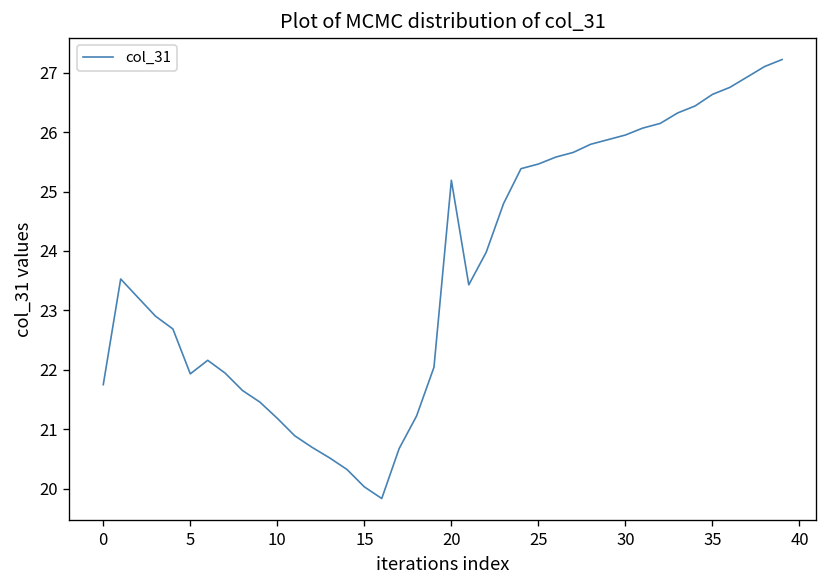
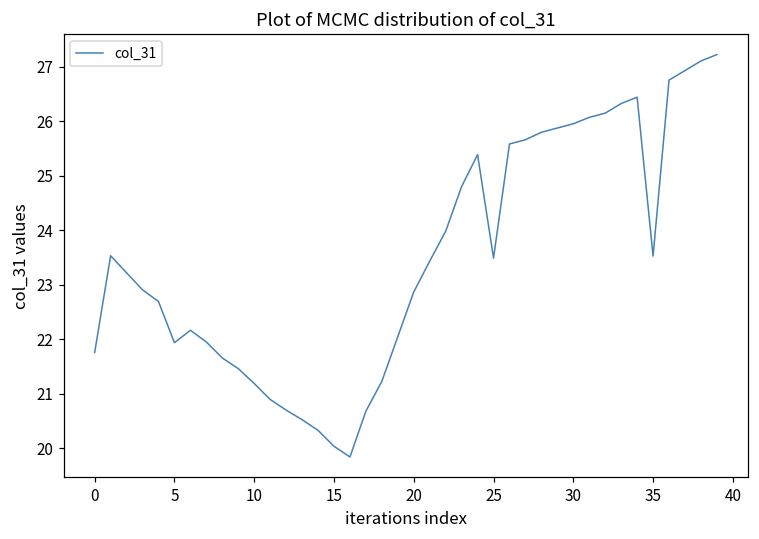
20: 25.2 -> 22.9
25: 25.5 -> 23.5
35: 26.6 -> 23.5
